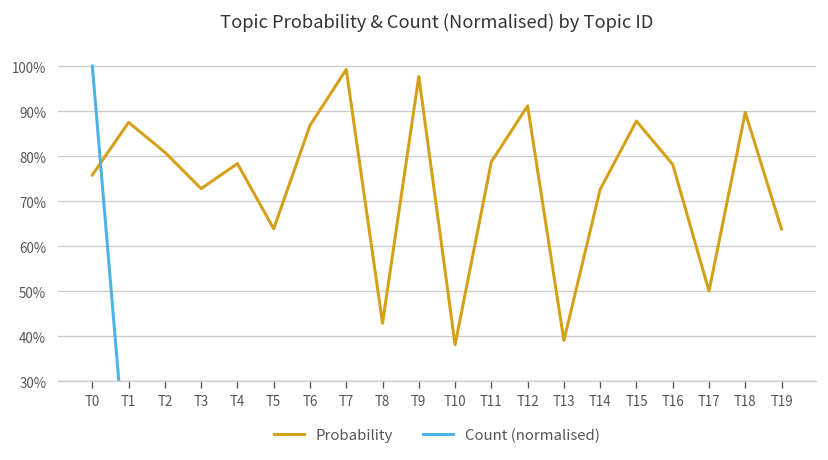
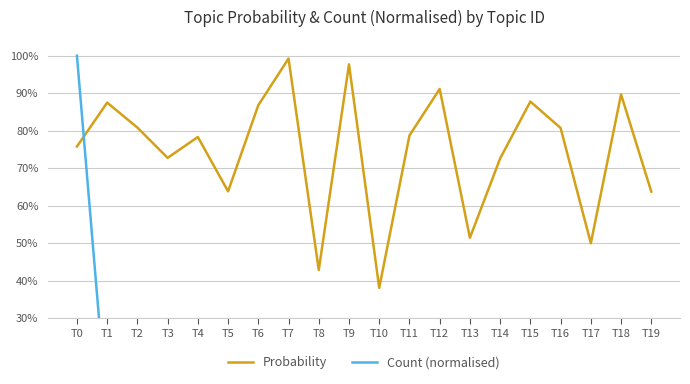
Probability, T13: 39% -> 51%
Probability, T16: 78% -> 81%
